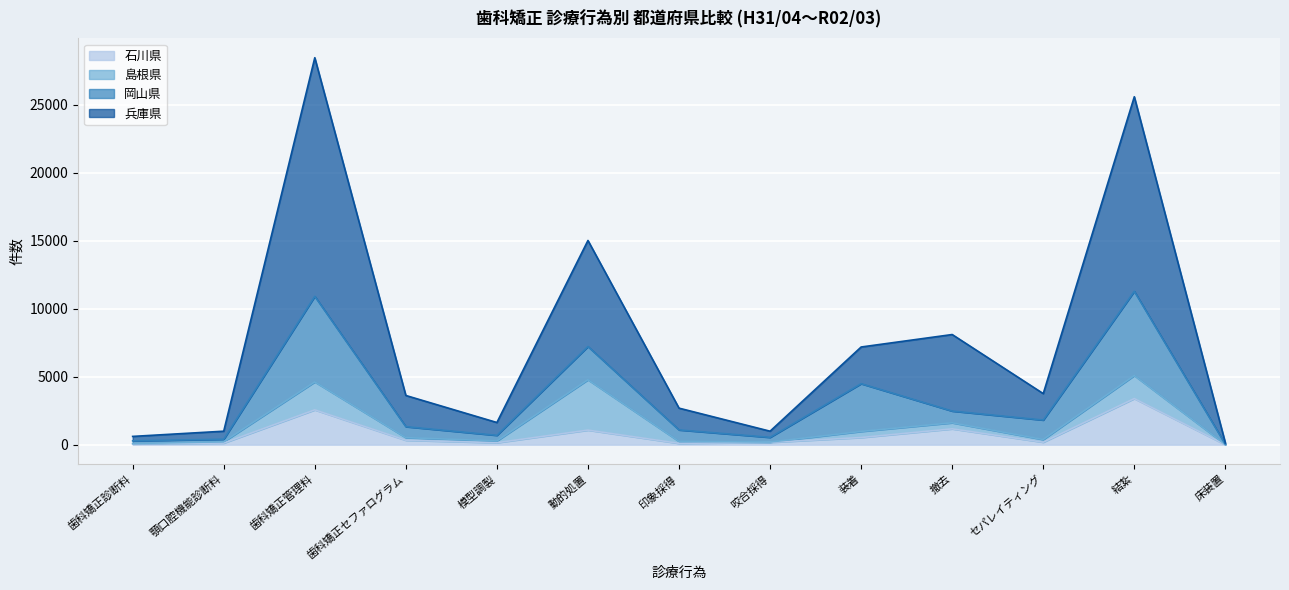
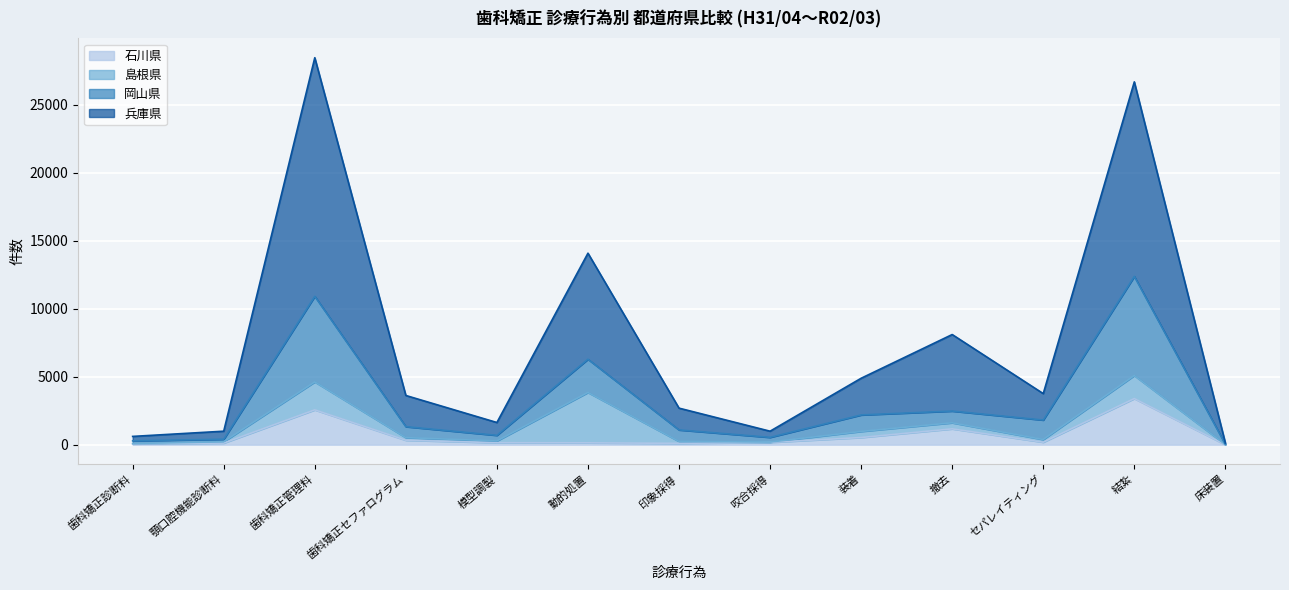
石川県, 動的処置: 1100 -> 100
岡山県, 装着: 3500 -> 1200
岡山県, 結紮: 6200 -> 7300
